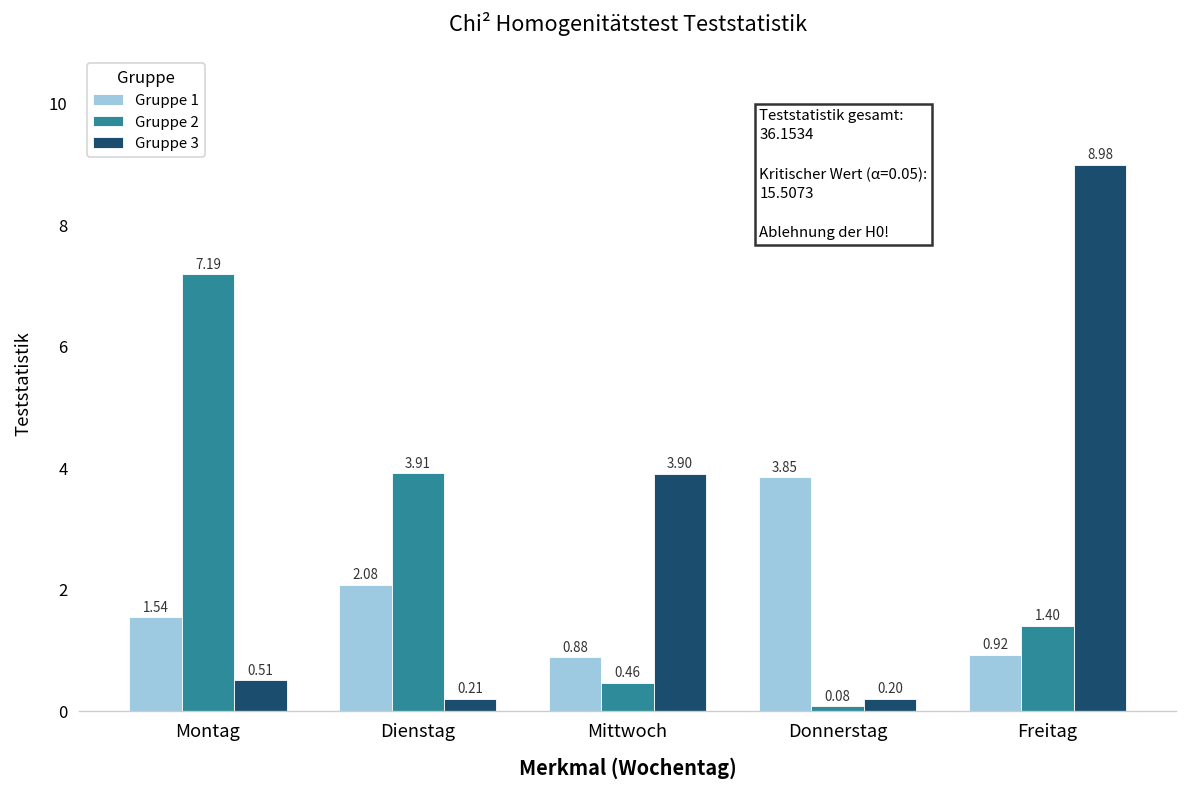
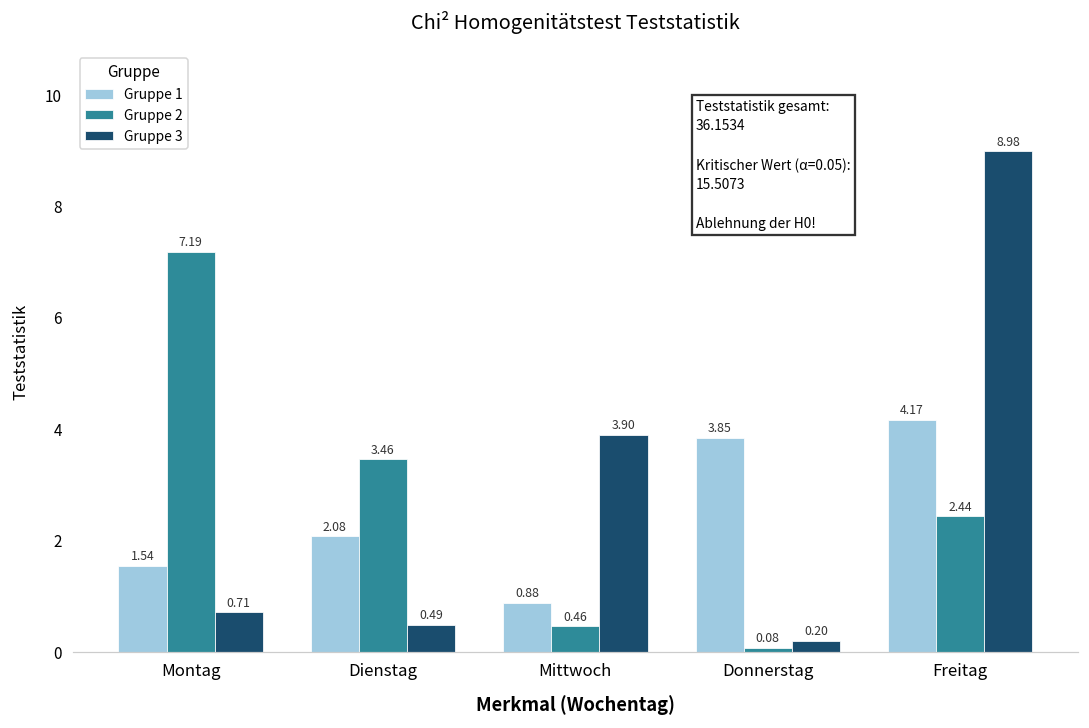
Gruppe 3, Montag: 0.51 -> 0.71
Gruppe 2, Dienstag: 3.91 -> 3.46
Gruppe 3, Dienstag: 0.21 -> 0.49
Gruppe 1, Freitag: 0.92 -> 4.17
Gruppe 2, Freitag: 1.40 -> 2.44
